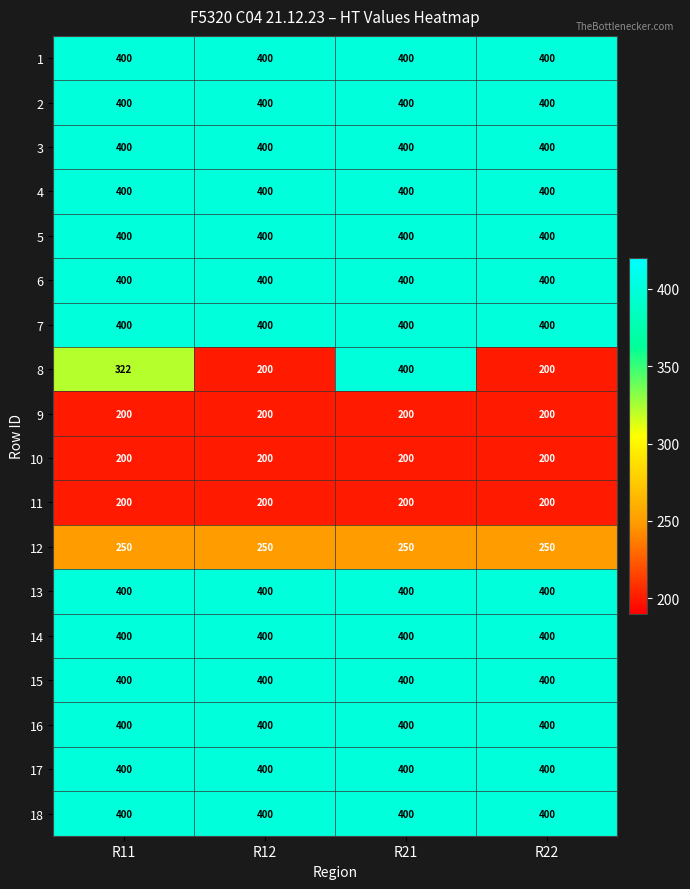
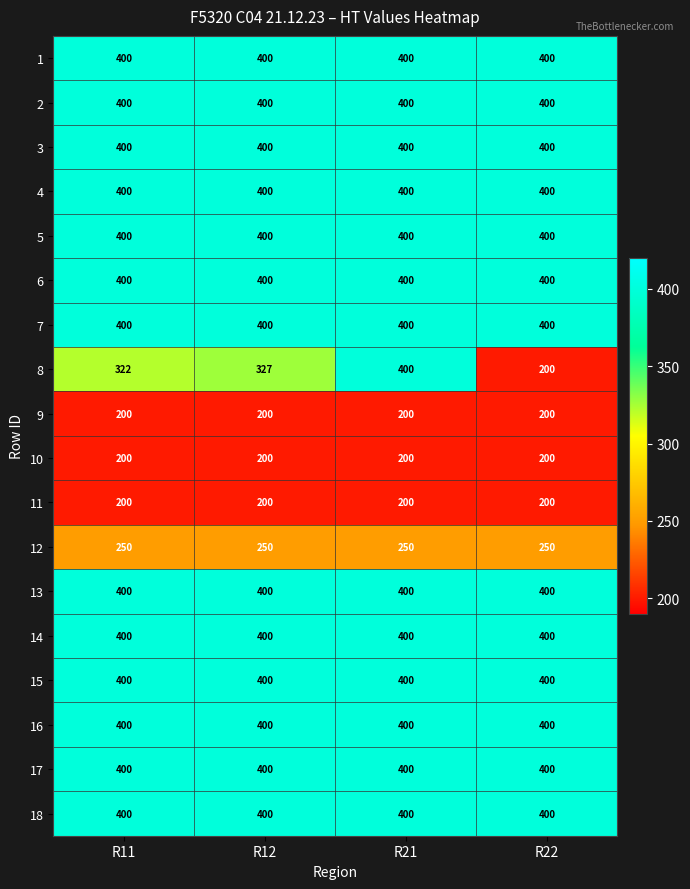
8, R12: 200 -> 327
